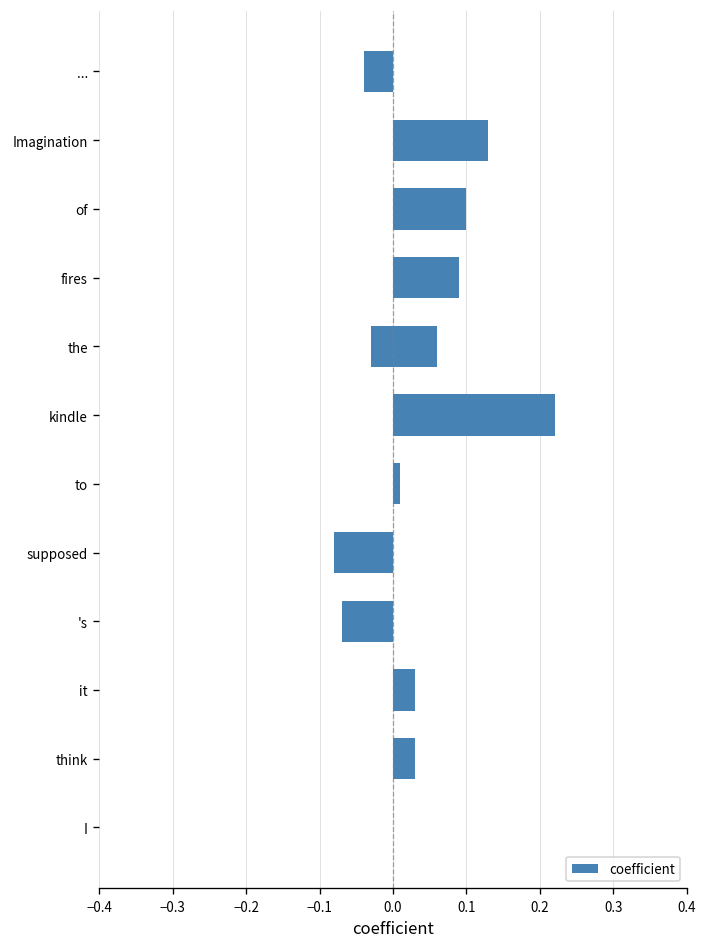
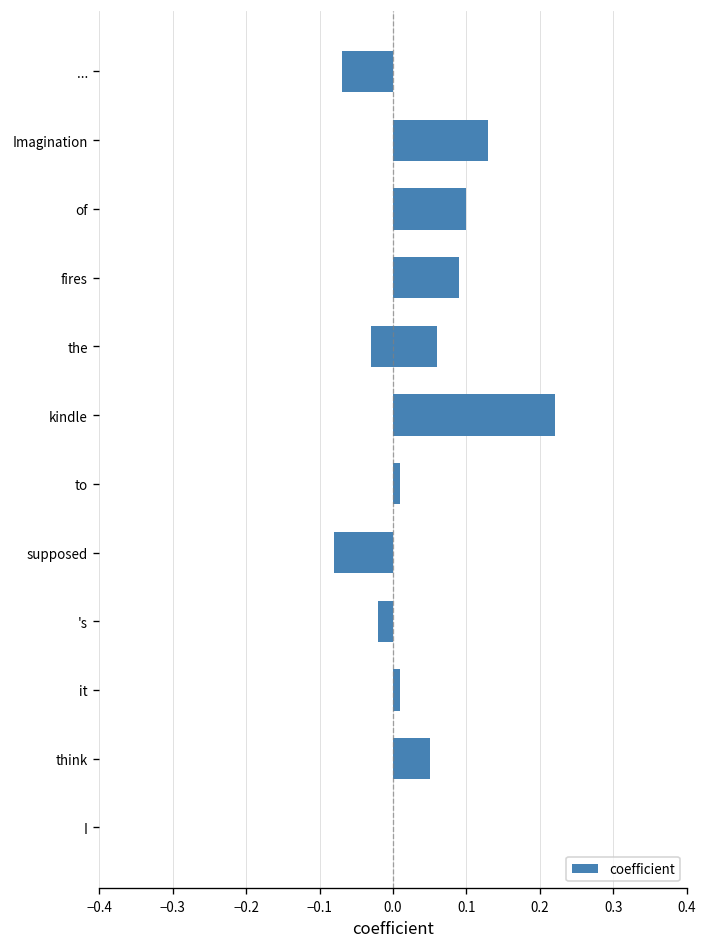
...: -0.04 -> -0.07
's: -0.07 -> -0.02
it: 0.03 -> 0.01
think: 0.03 -> 0.05
